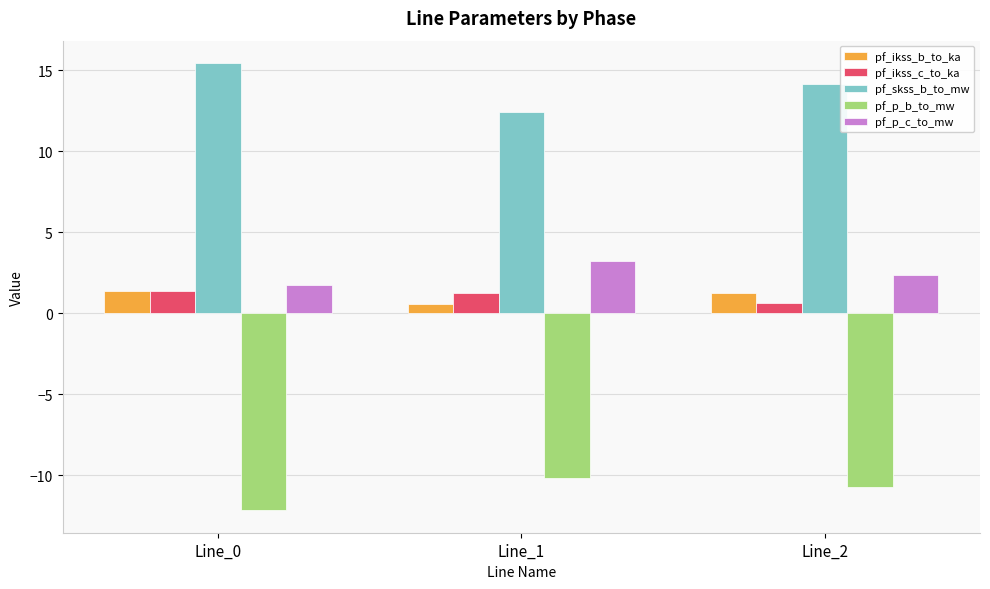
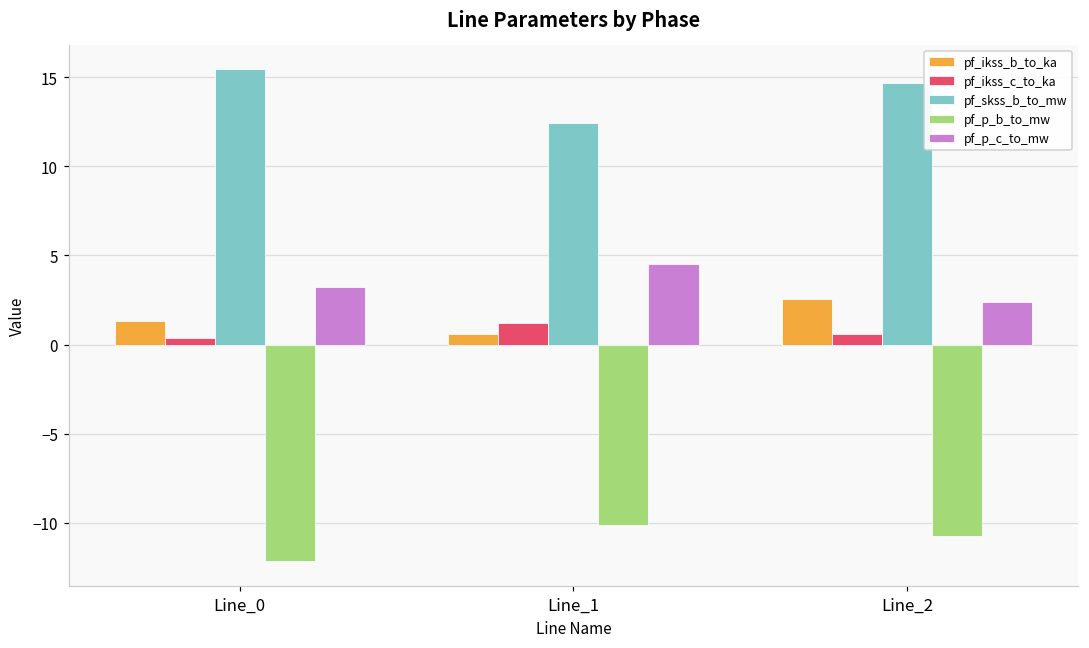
pf_ikss_c_to_ka, Line_0: 1.3 -> 0.4
pf_p_c_to_mw, Line_0: 1.7 -> 3.2
pf_p_c_to_mw, Line_1: 3.2 -> 4.5
pf_ikss_b_to_ka, Line_2: 1.2 -> 2.5
pf_skss_b_to_mw, Line_2: 14.1 -> 14.7
